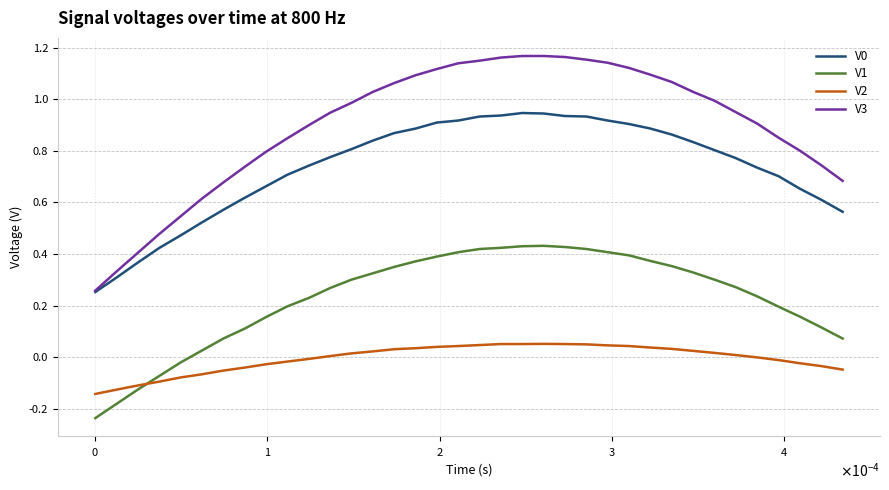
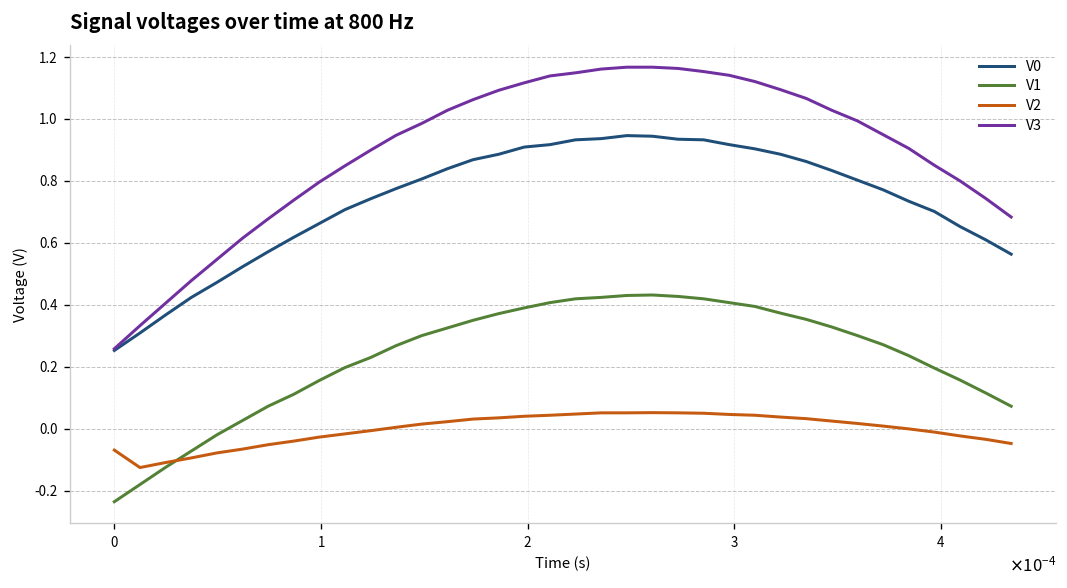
V2, 0: -0.14 -> -0.07
